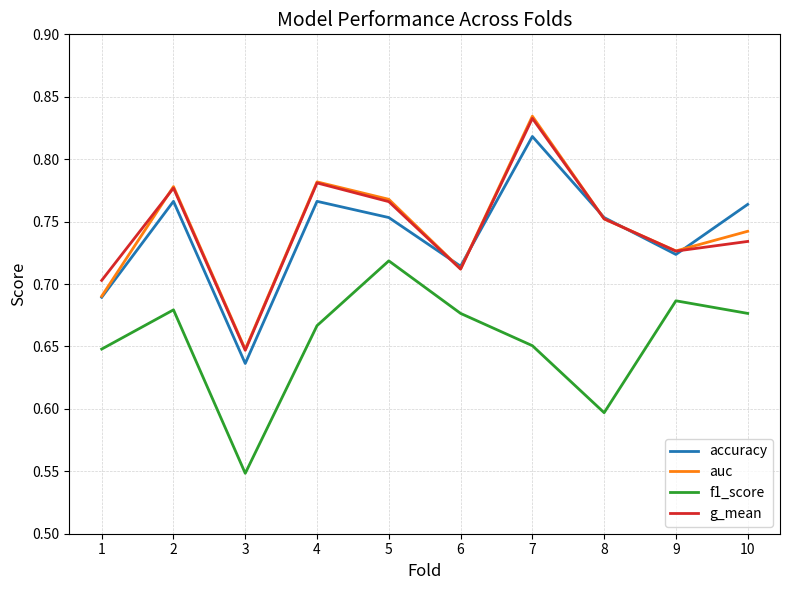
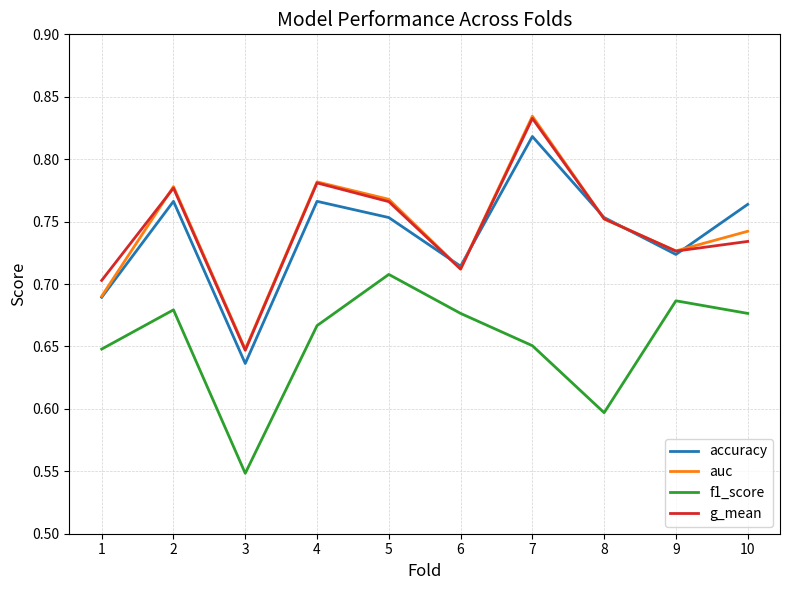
f1_score, 5: 0.719 -> 0.708
